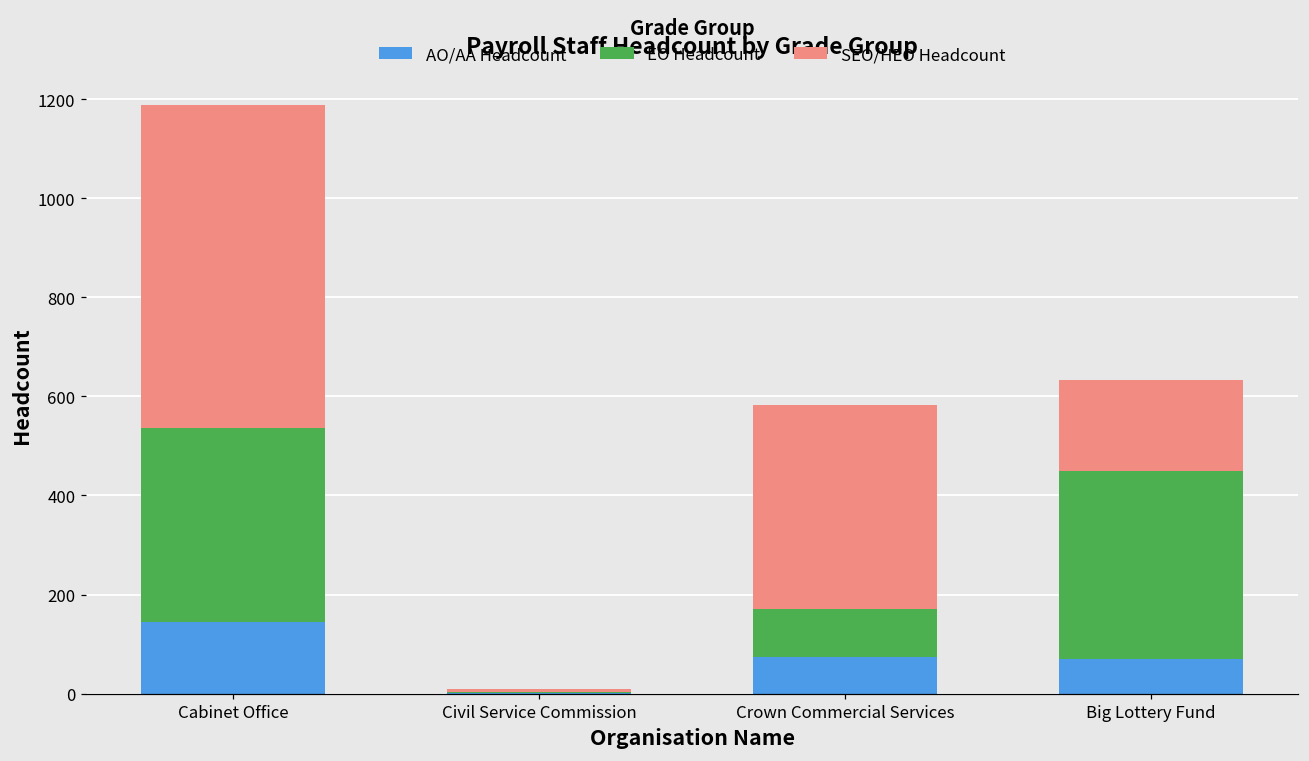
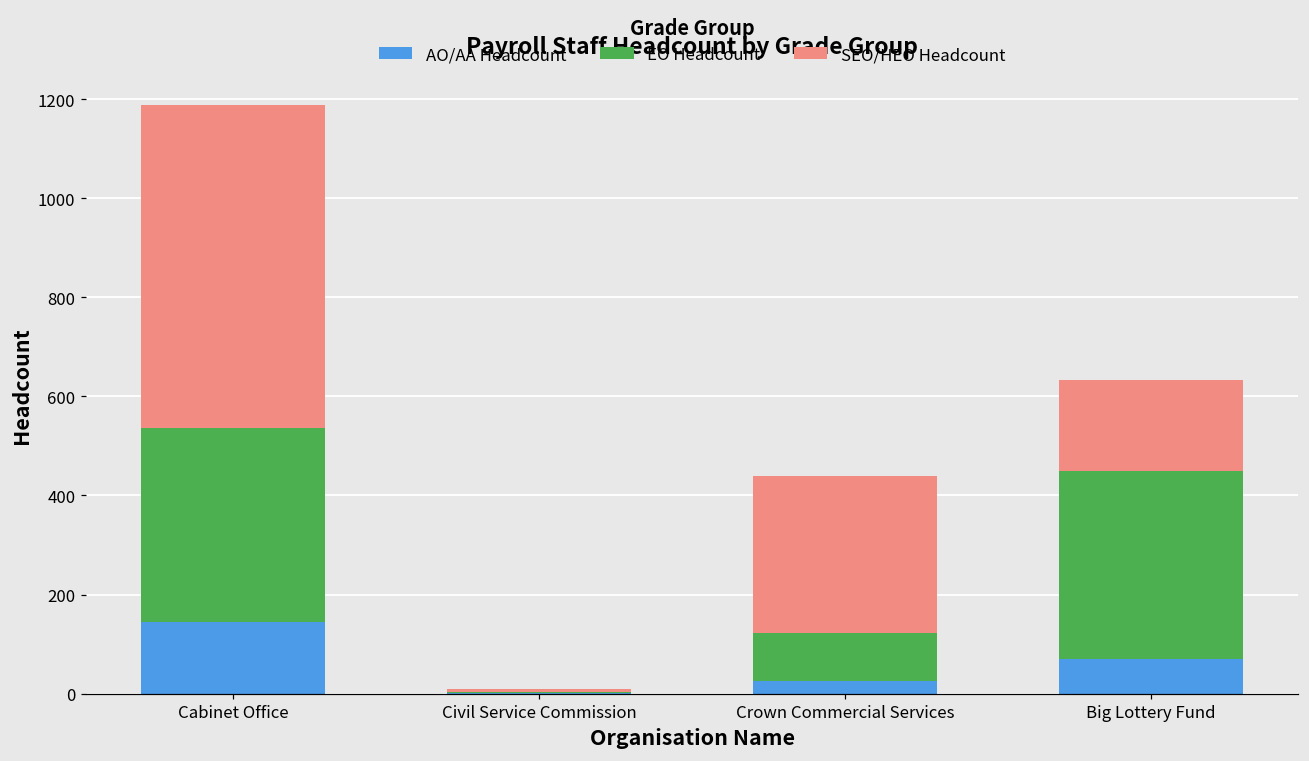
AO/AA Headcount, Crown Commercial Services: 70 -> 30
SEO/HEO Headcount, Crown Commercial Services: 410 -> 320
